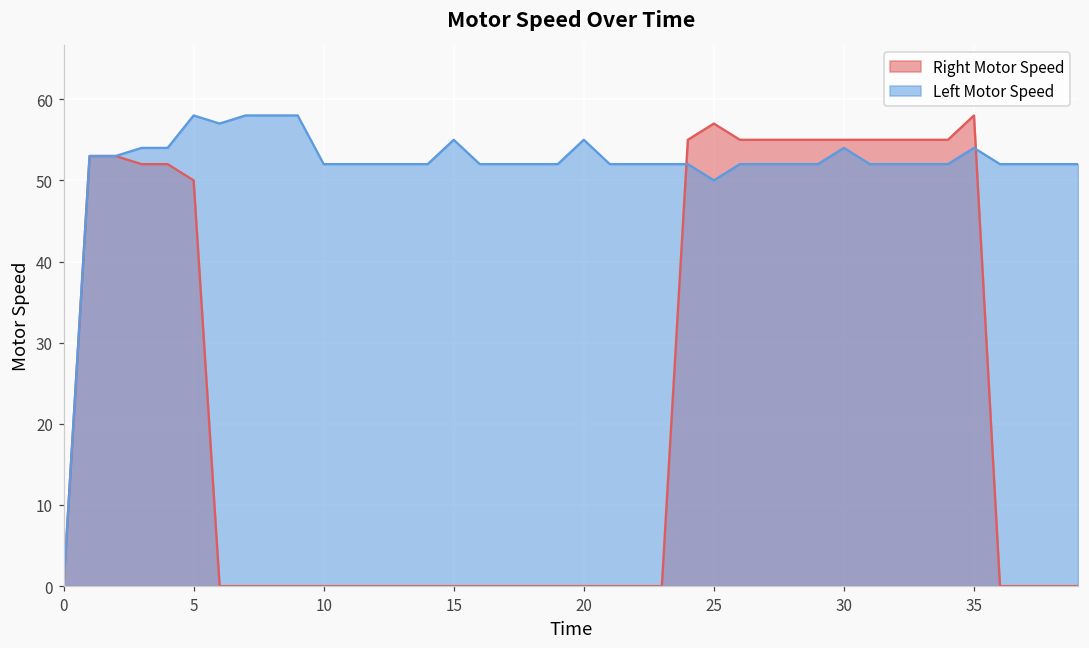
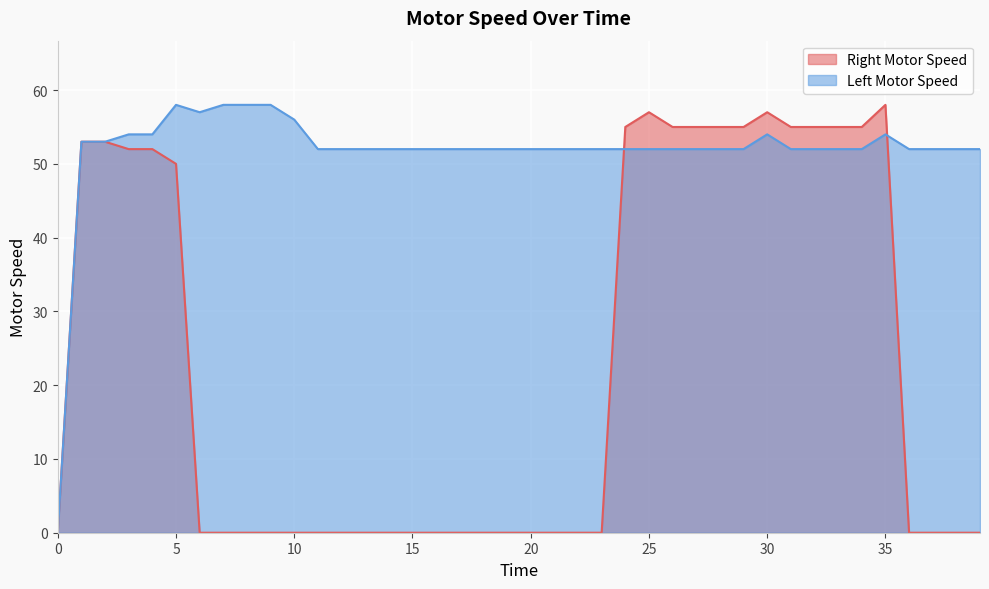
Left Motor Speed, 10: 52 -> 56
Left Motor Speed, 15: 55 -> 52
Left Motor Speed, 20: 55 -> 52
Left Motor Speed, 25: 50 -> 52
Right Motor Speed, 30: 55 -> 57
